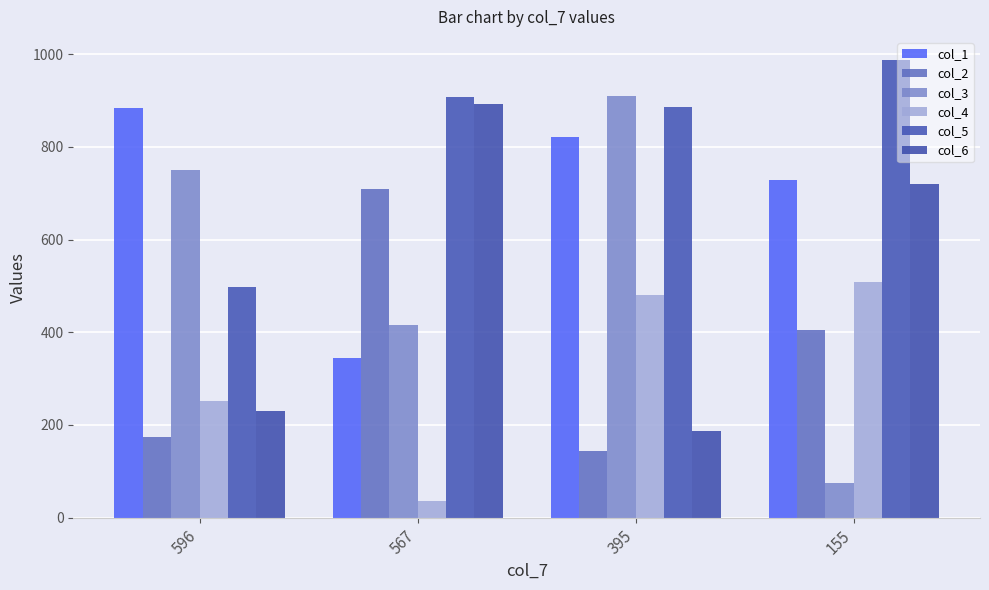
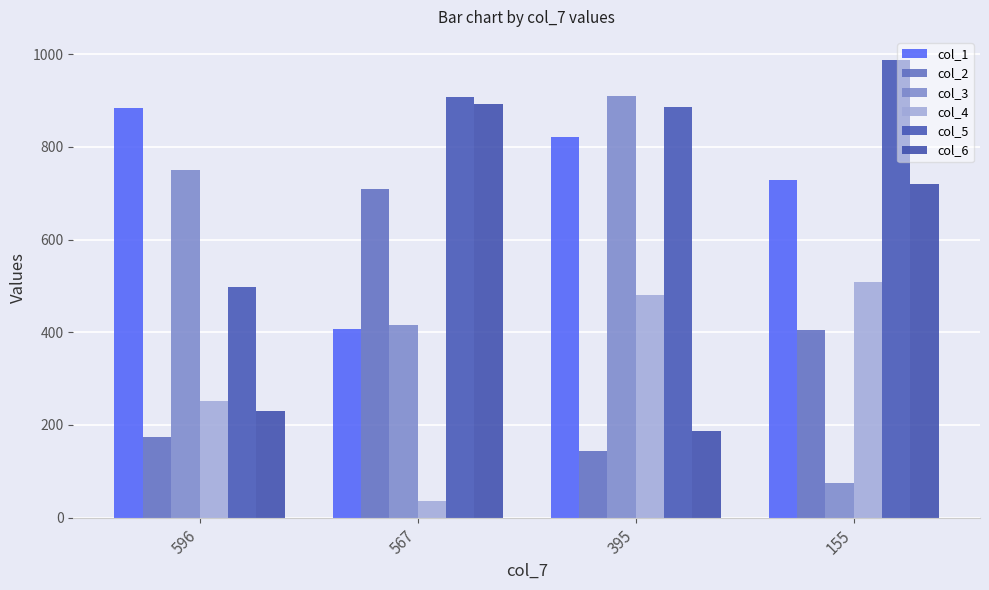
col_1, 567: 340 -> 410
